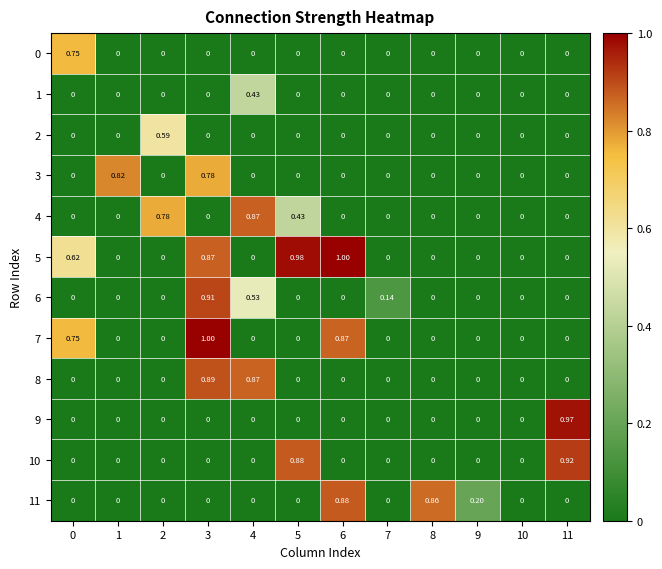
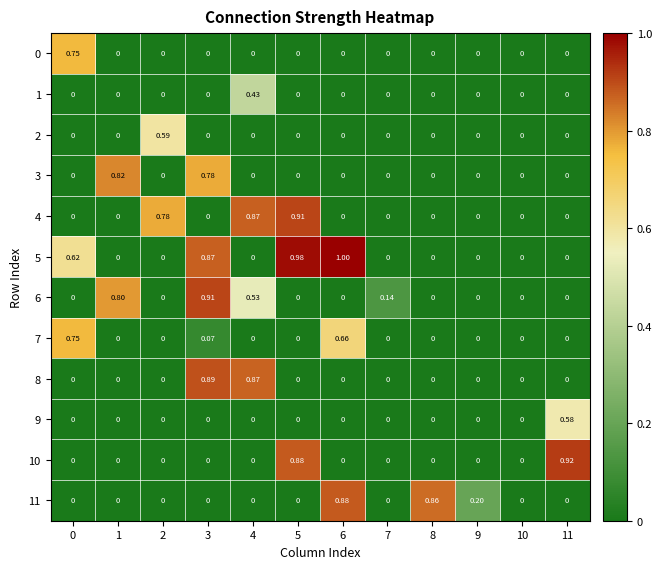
4, 5: 0.43 -> 0.91
6, 1: 0 -> 0.80
7, 3: 1.00 -> 0.07
7, 6: 0.87 -> 0.66
9, 11: 0.97 -> 0.58
